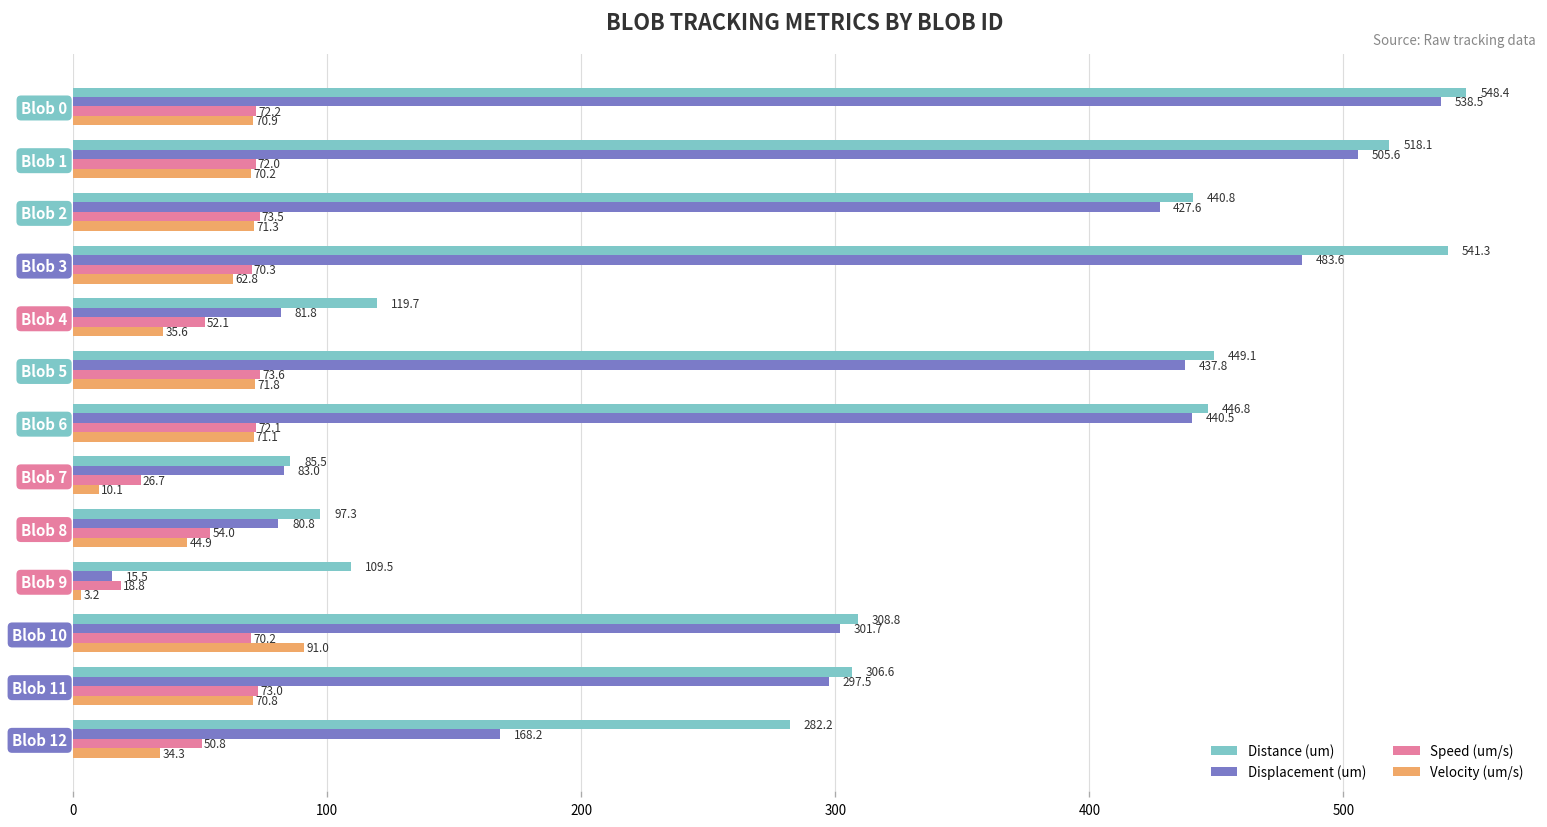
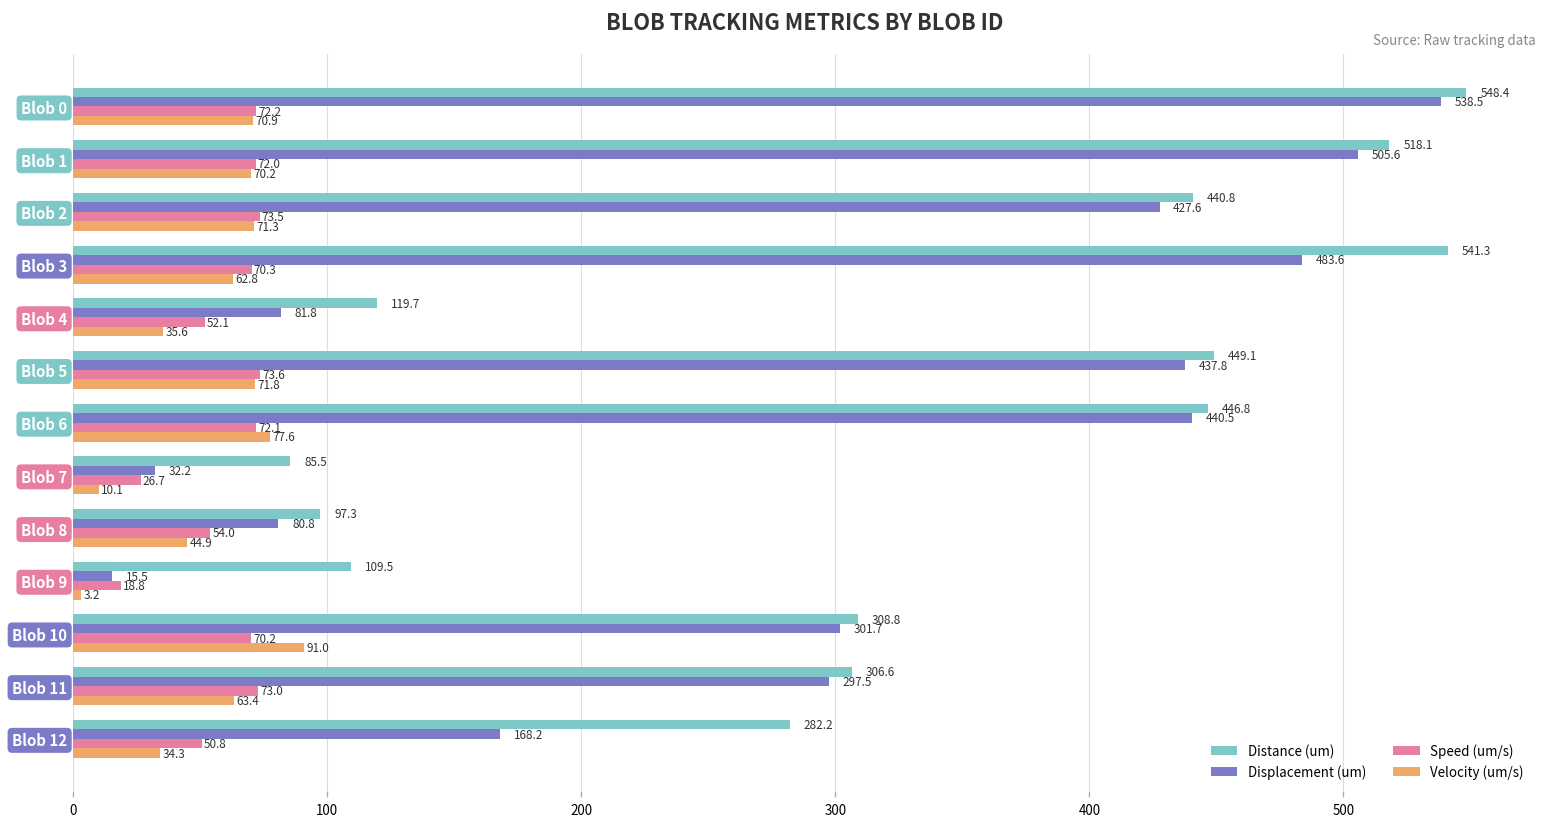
Velocity (um/s), Blob 6: 71.1 -> 77.6
Displacement (um), Blob 7: 83.0 -> 32.2
Velocity (um/s), Blob 11: 70.8 -> 63.4
